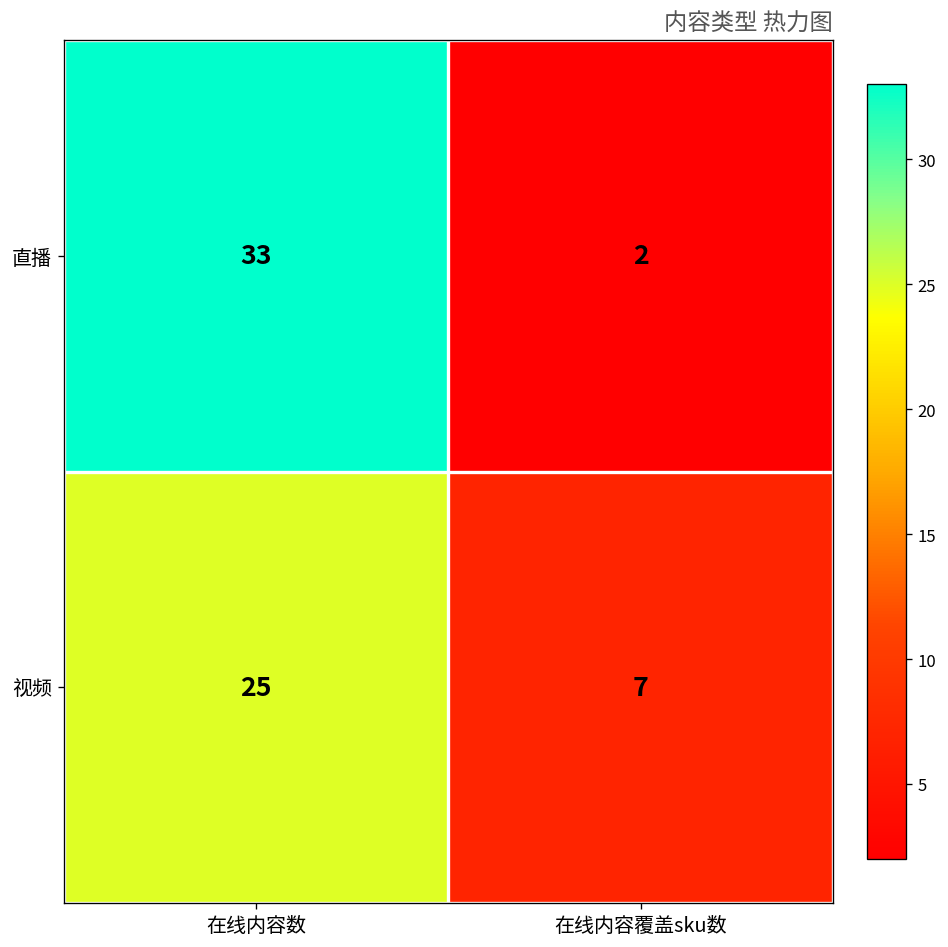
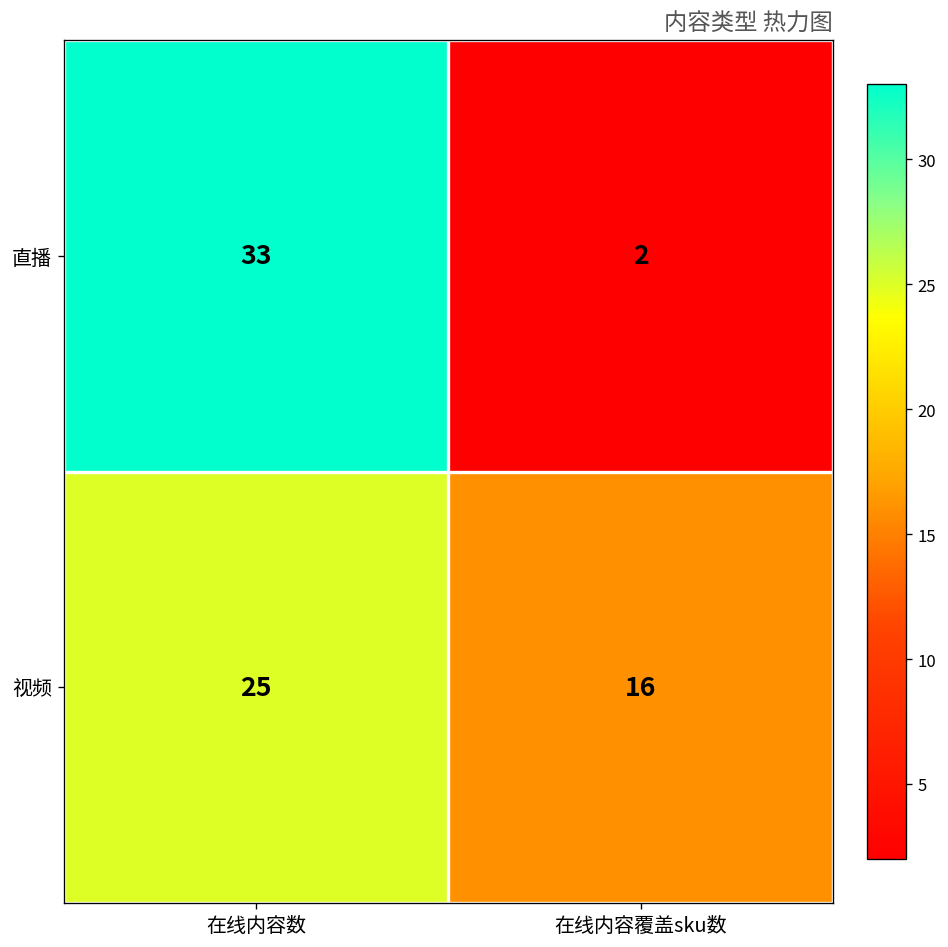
视频, 在线内容覆盖sku数: 7 -> 16
